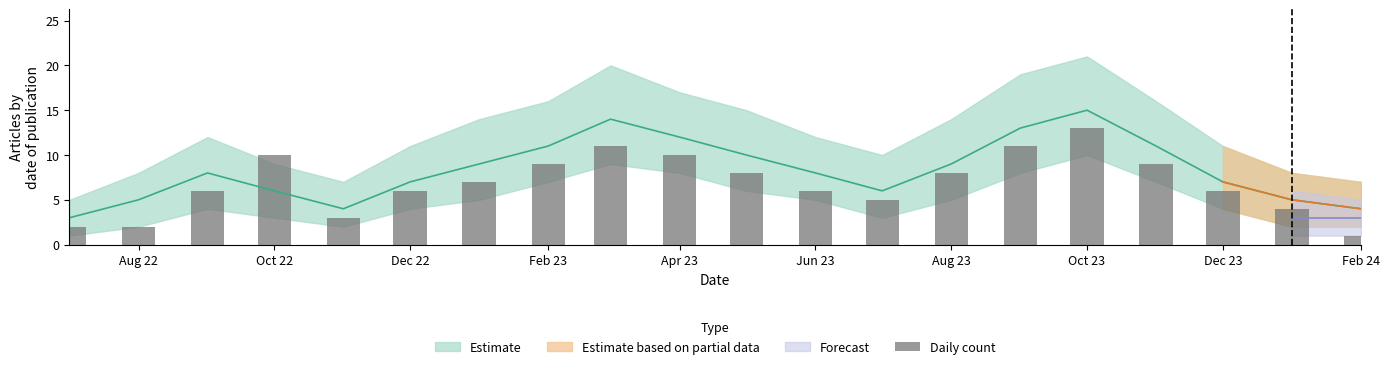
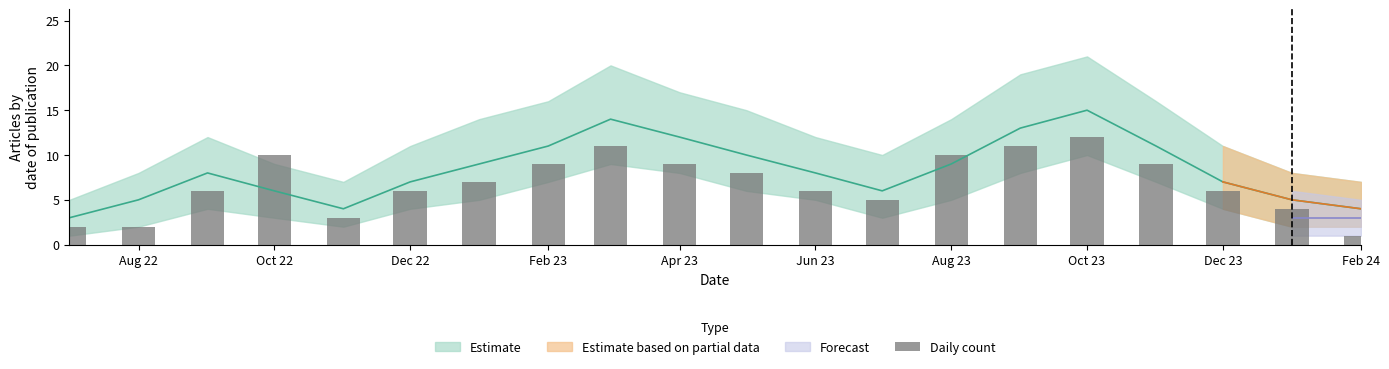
Daily count, Apr 23: 10 -> 9
Daily count, Aug 23: 8 -> 10
Daily count, Oct 23: 13 -> 12
